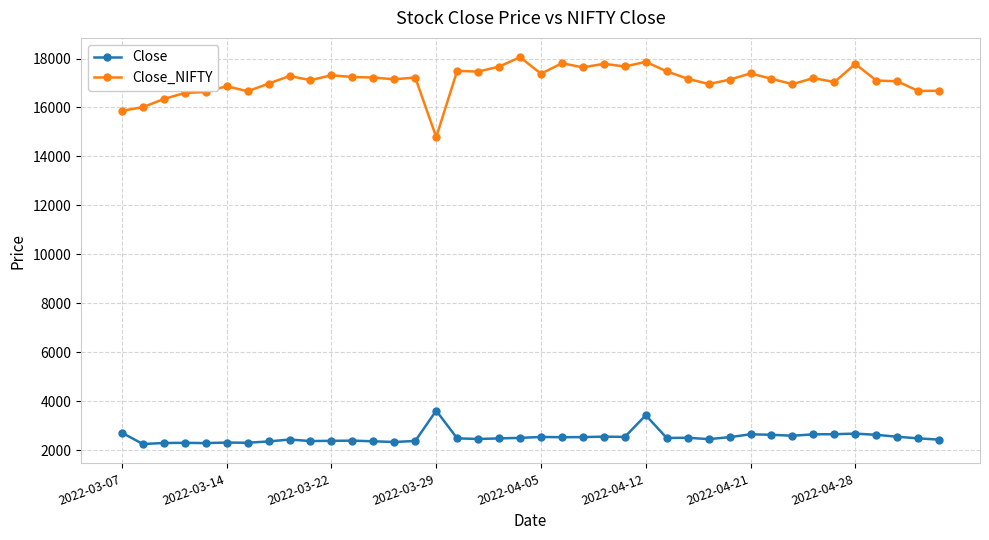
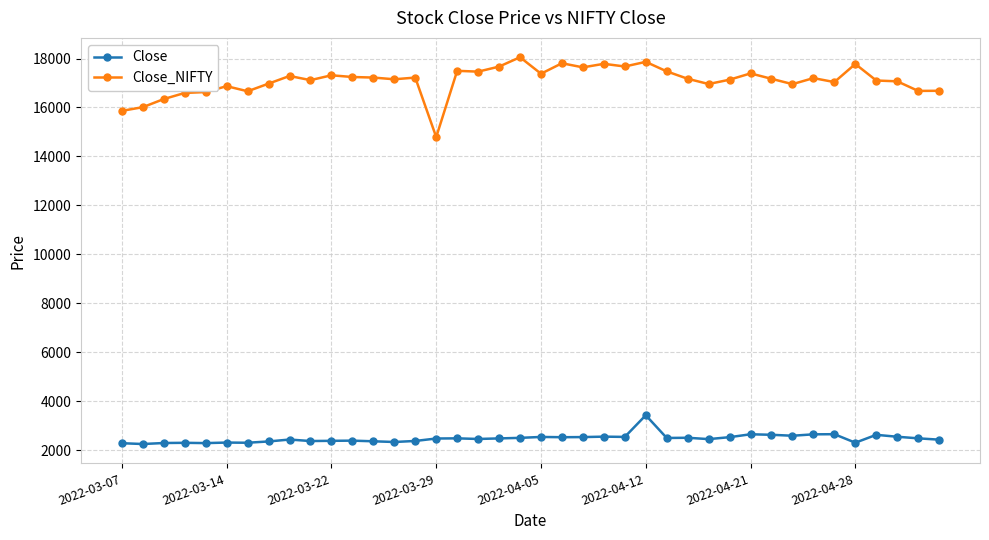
Close, 2022-03-07: 2700 -> 2300
Close, 2022-03-29: 3600 -> 2500
Close, 2022-04-28: 2700 -> 2300
